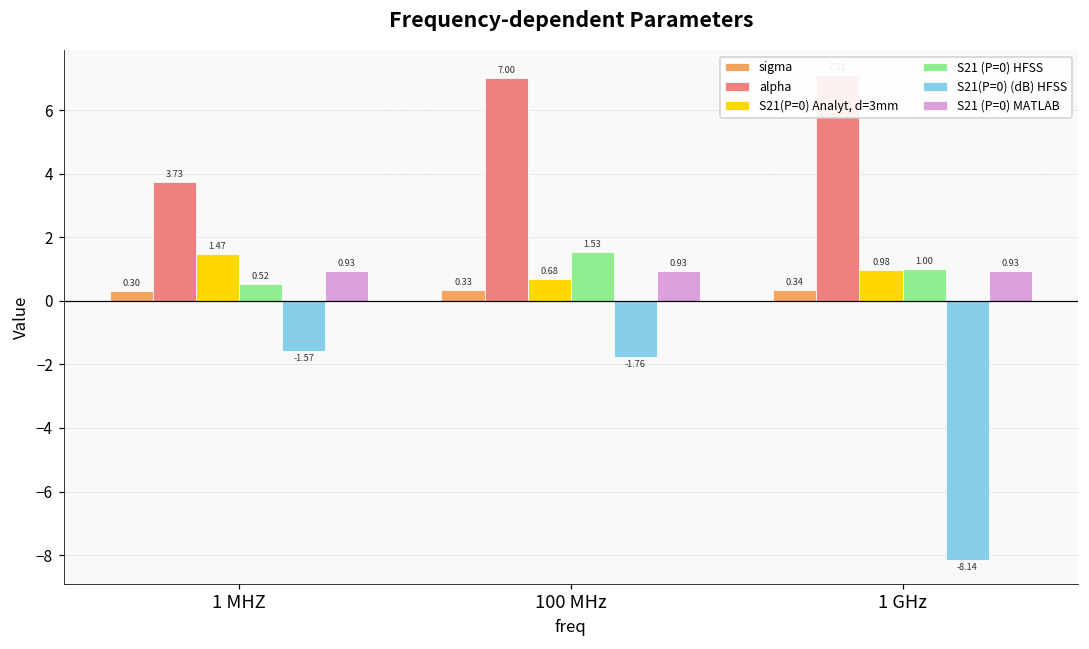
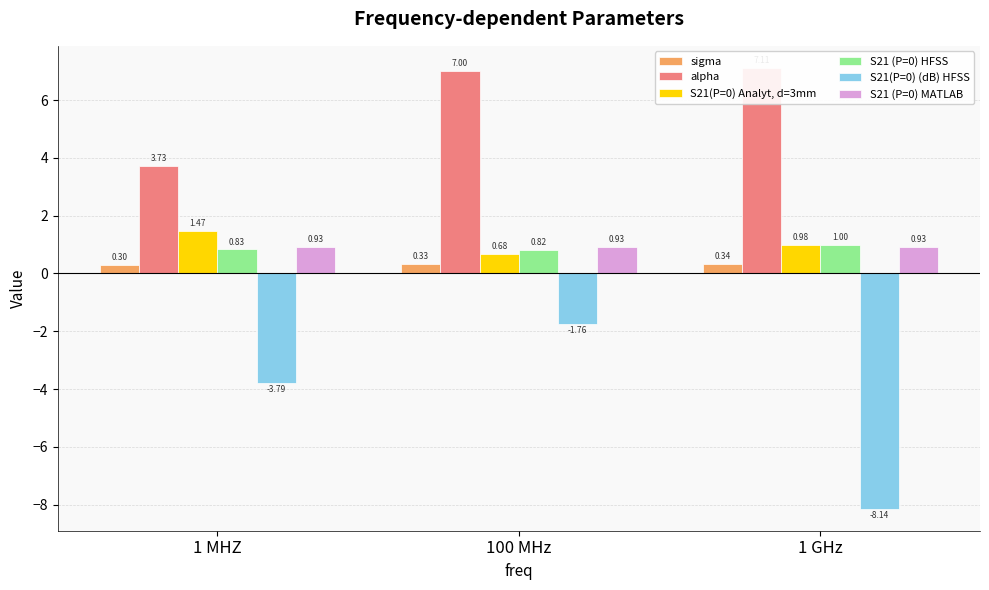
S21 (P=0) HFSS, 1 MHZ: 0.52 -> 0.83
S21(P=0) (dB) HFSS, 1 MHZ: -1.57 -> -3.79
S21 (P=0) HFSS, 100 MHz: 1.53 -> 0.82
